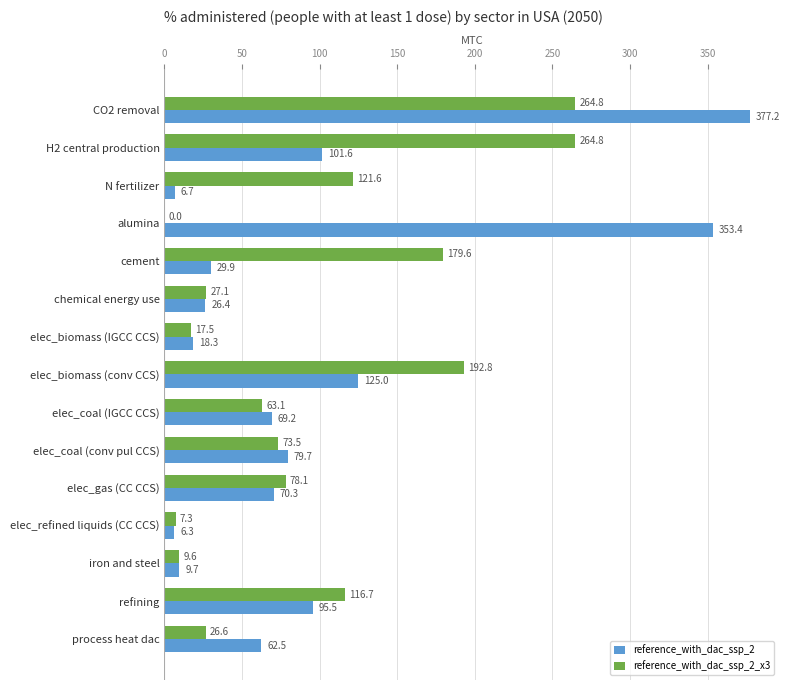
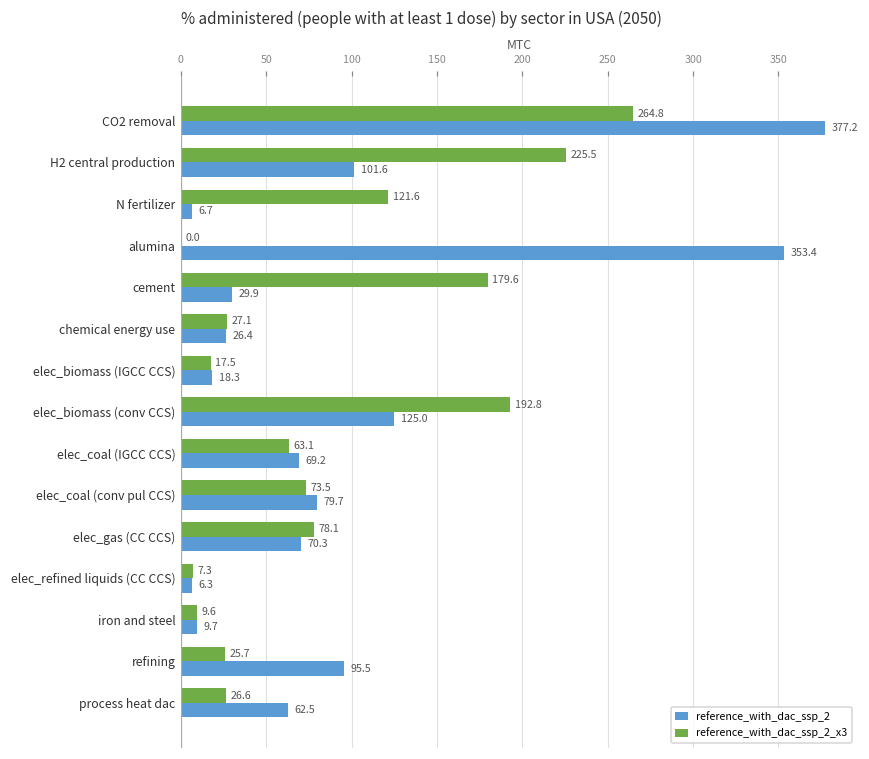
reference_with_dac_ssp_2_x3, H2 central production: 264.8 -> 225.5
reference_with_dac_ssp_2_x3, refining: 116.7 -> 25.7
